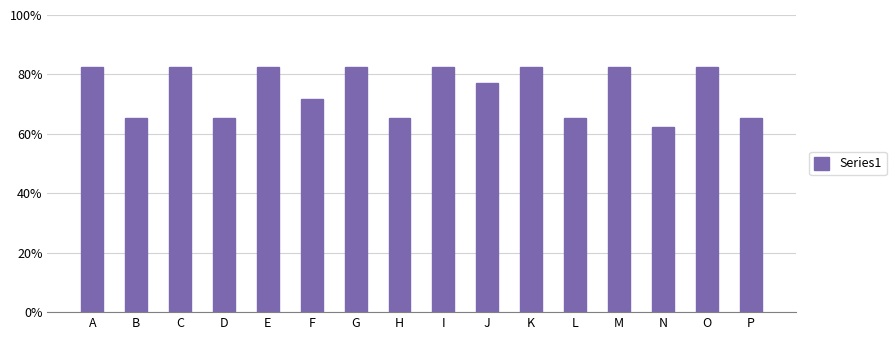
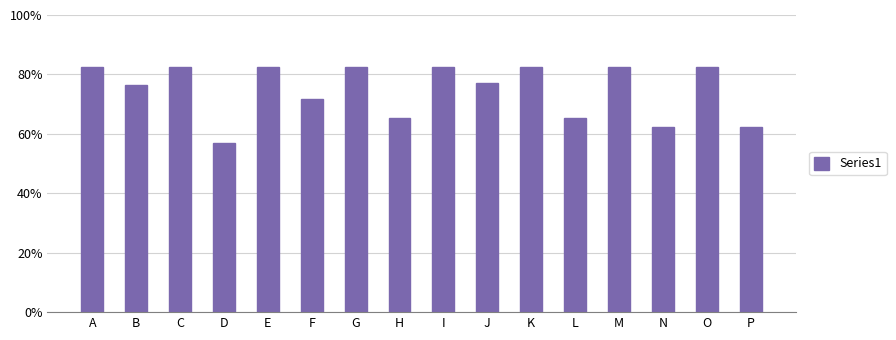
B: 65% -> 76%
D: 65% -> 57%
P: 65% -> 62%
